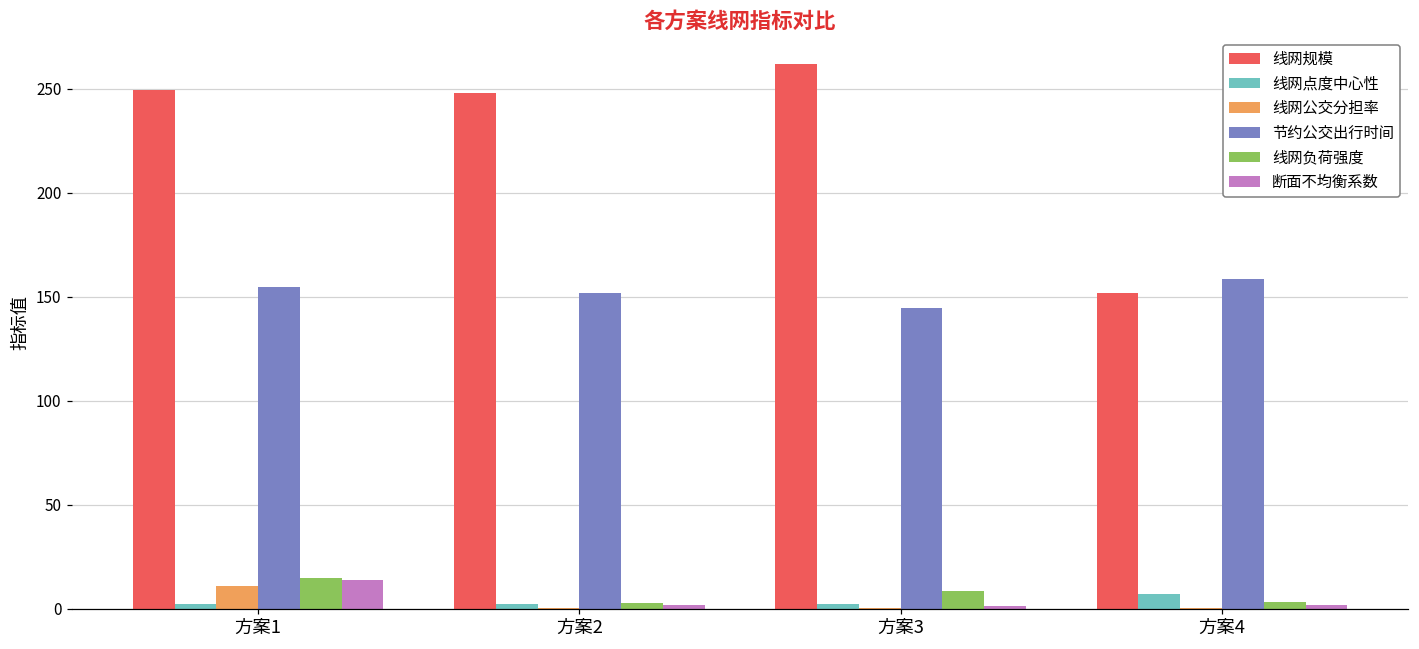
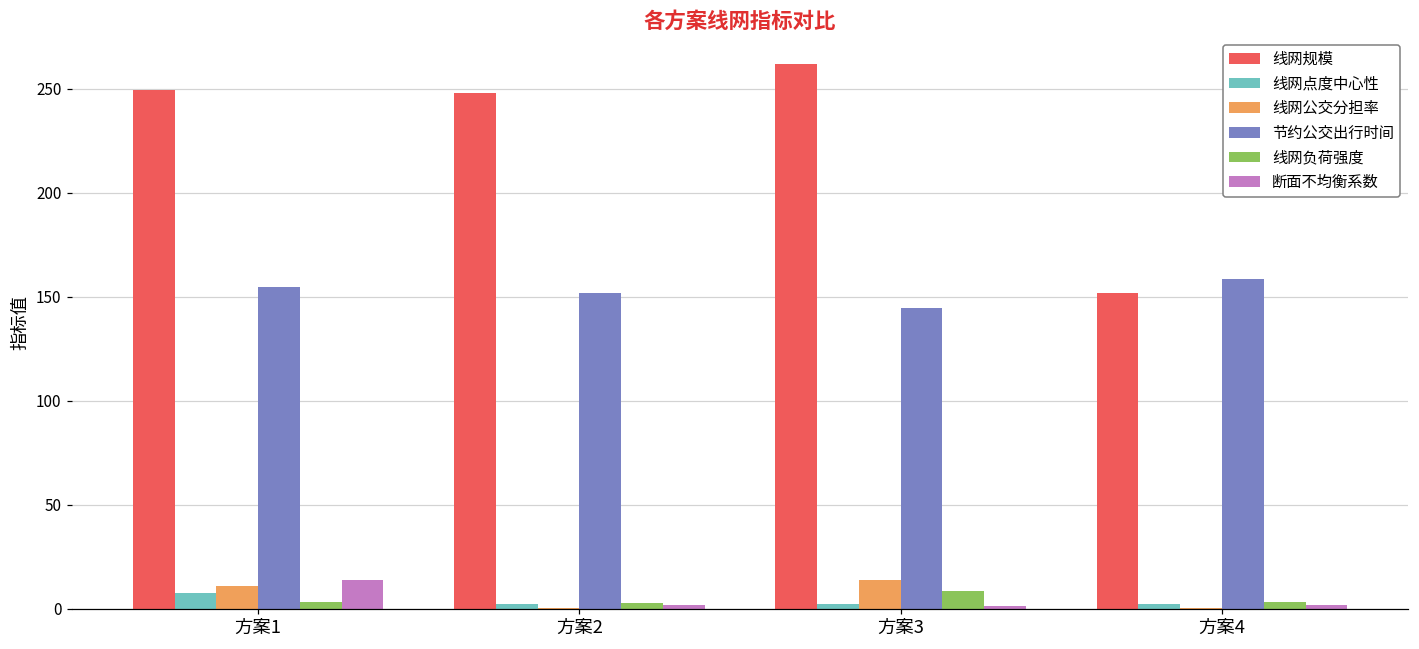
线网点度中心性, 方案1: 2 -> 8
线网负荷强度, 方案1: 15 -> 3
线网公交分担率, 方案3: 1 -> 14
线网点度中心性, 方案4: 7 -> 2
